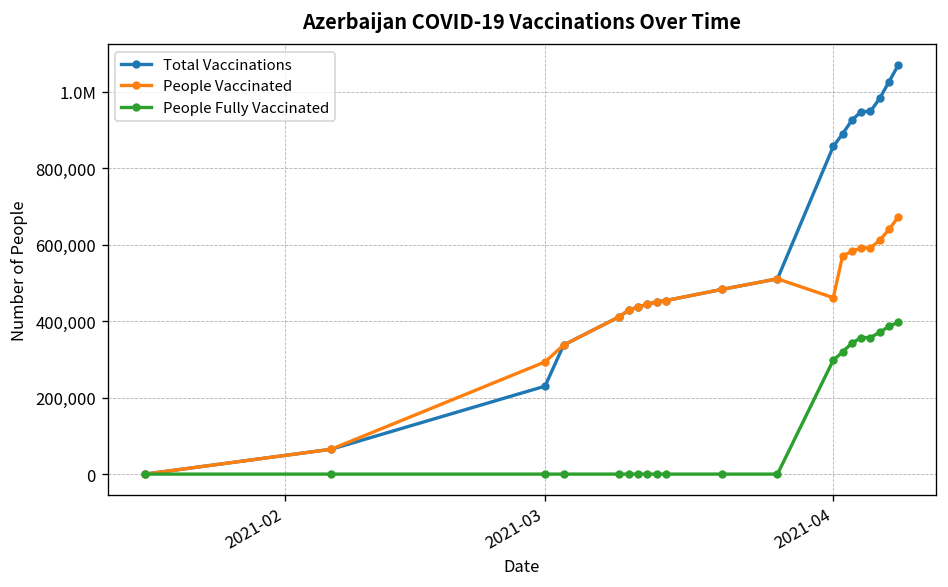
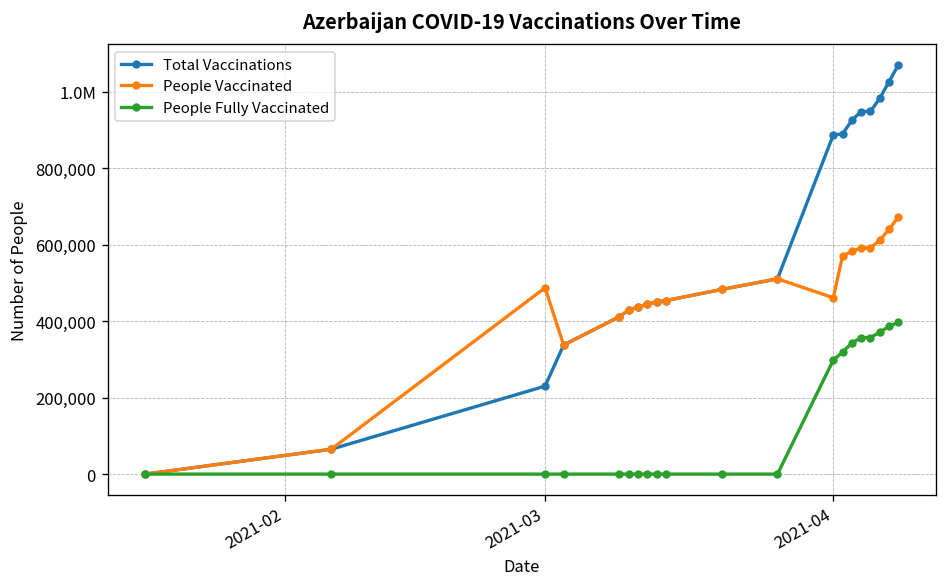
People Vaccinated, 2021-03: 290,000 -> 490,000
Total Vaccinations, 2021-04: 860,000 -> 890,000
